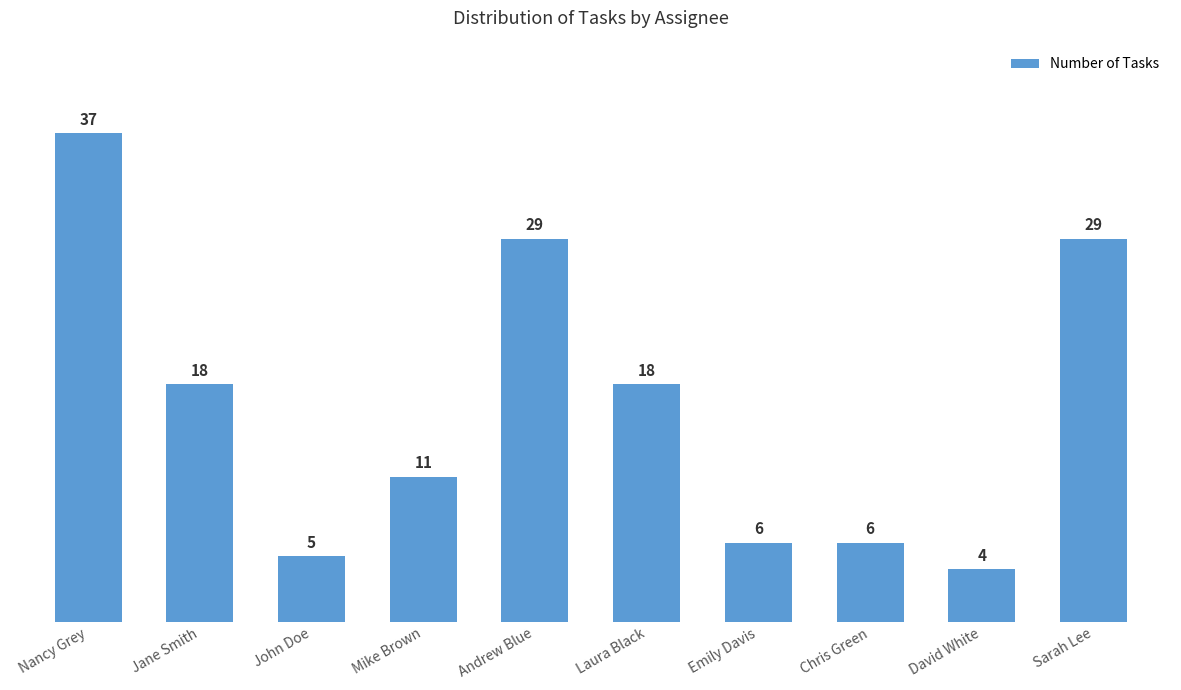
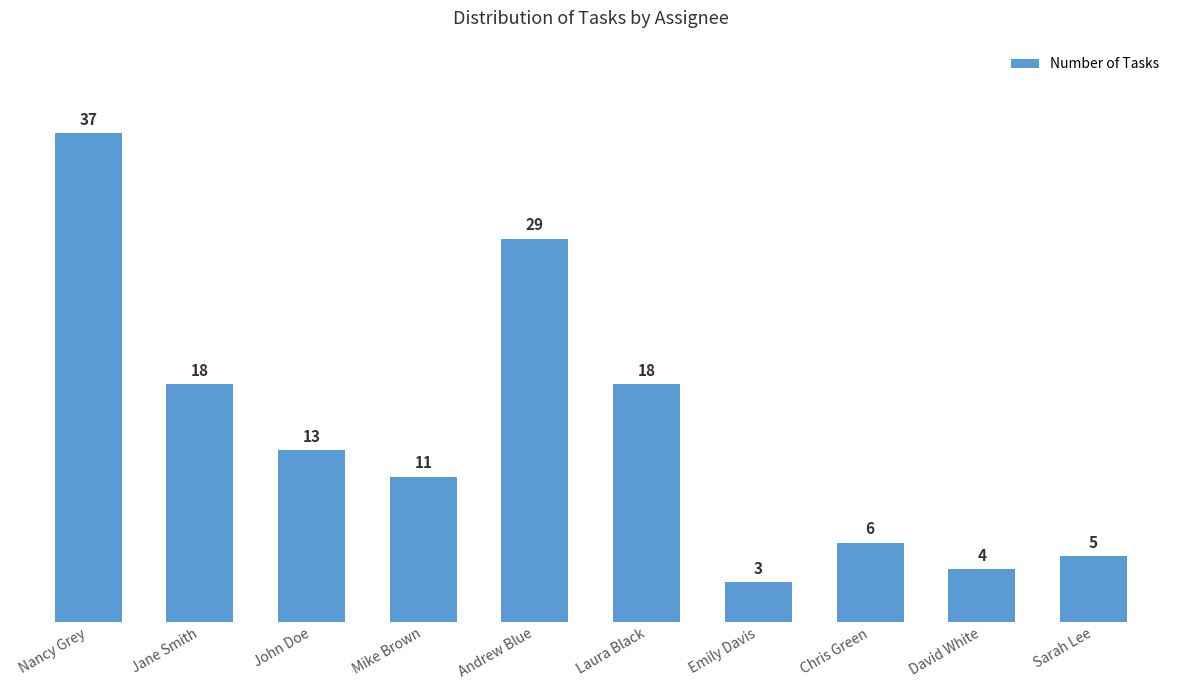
John Doe: 5 -> 13
Emily Davis: 6 -> 3
Sarah Lee: 29 -> 5
